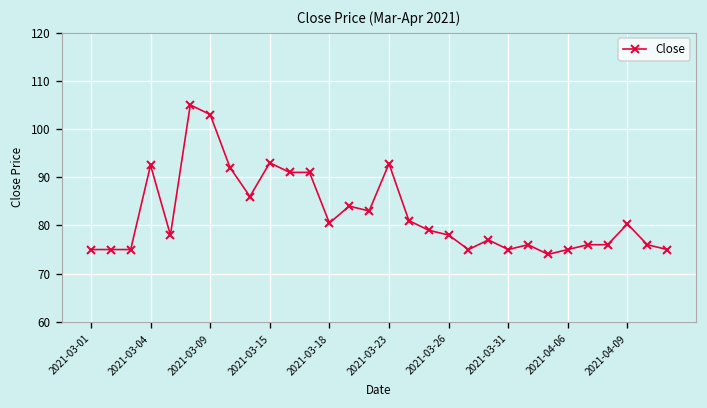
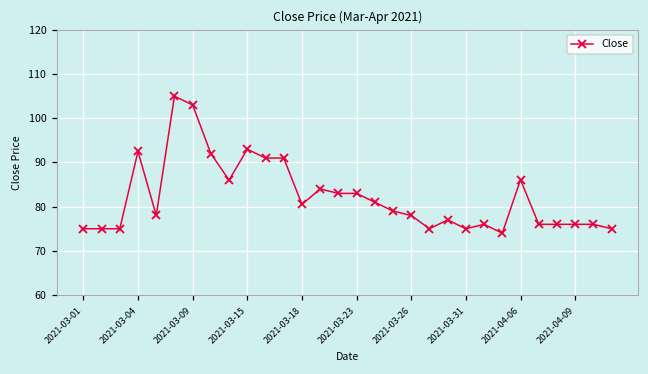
2021-03-23: 93 -> 83
2021-04-06: 75 -> 86
2021-04-09: 80 -> 76
